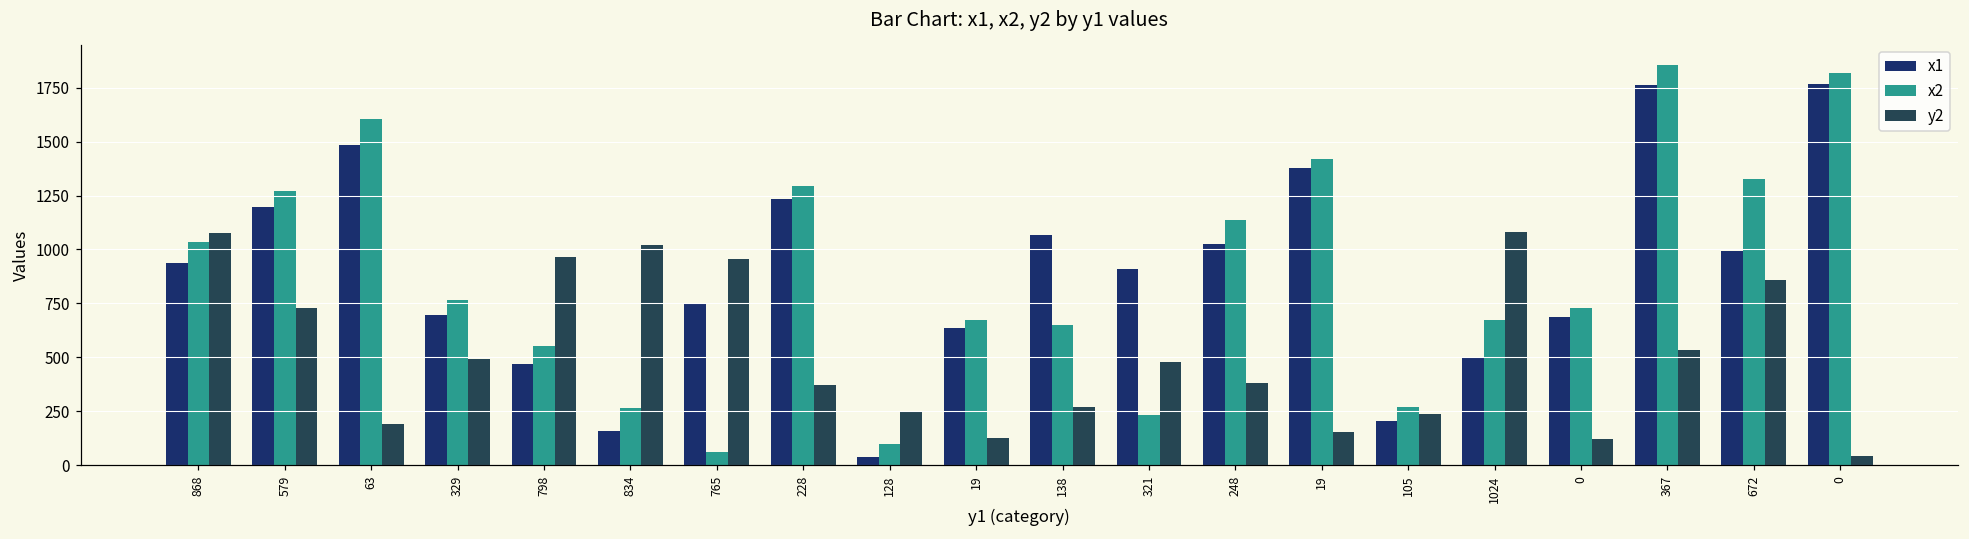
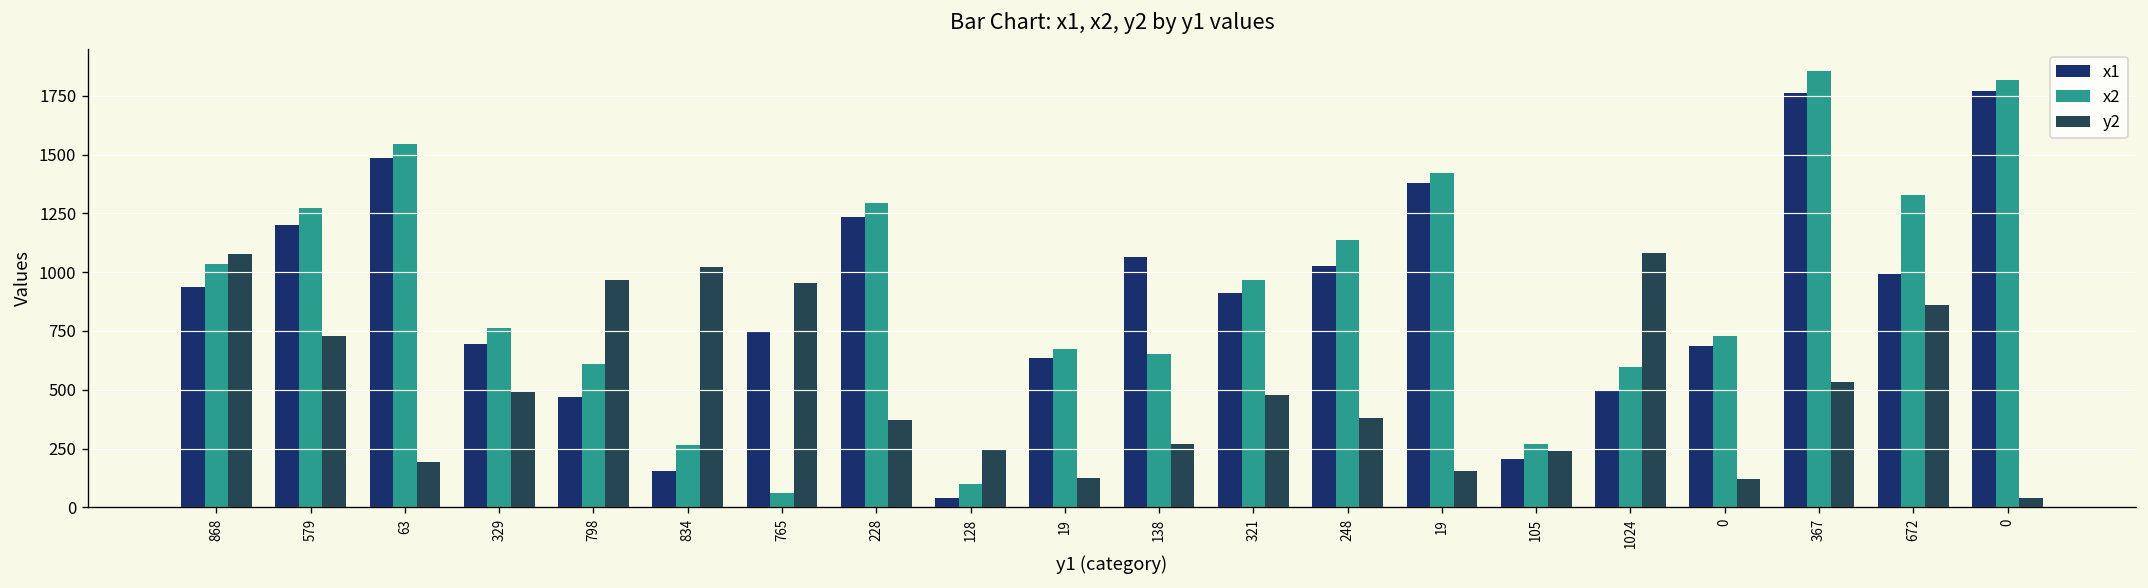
x2, 63: 1610 -> 1540
x2, 798: 550 -> 610
x2, 321: 230 -> 970
x2, 1024: 670 -> 600
